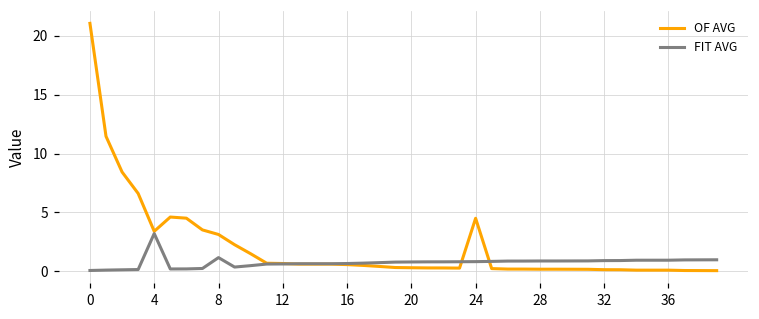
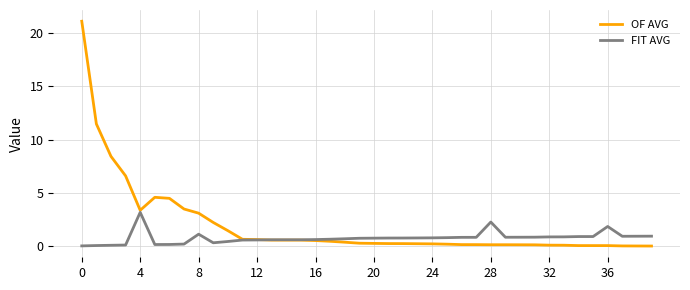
OF AVG, 24: 4.5 -> 0.2
FIT AVG, 28: 0.9 -> 2.3
FIT AVG, 36: 0.9 -> 1.9
